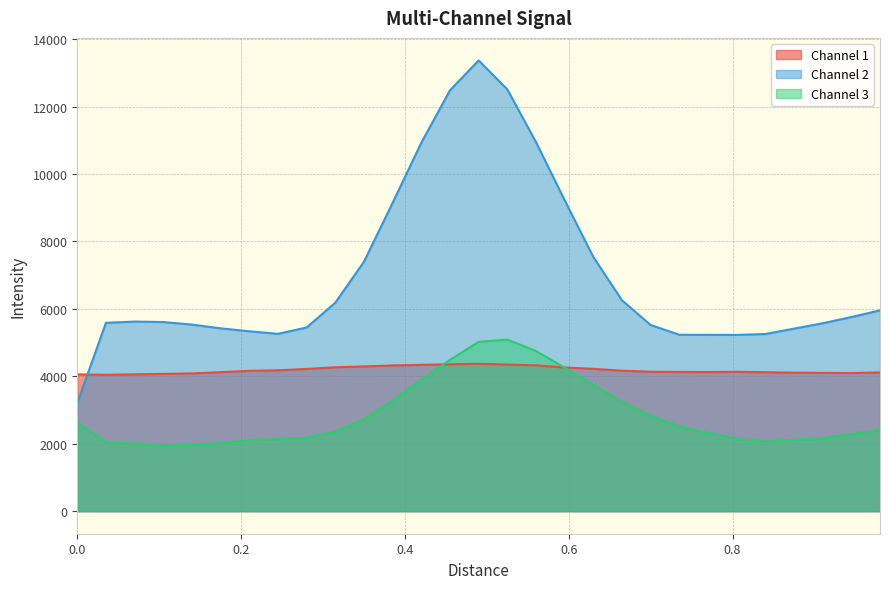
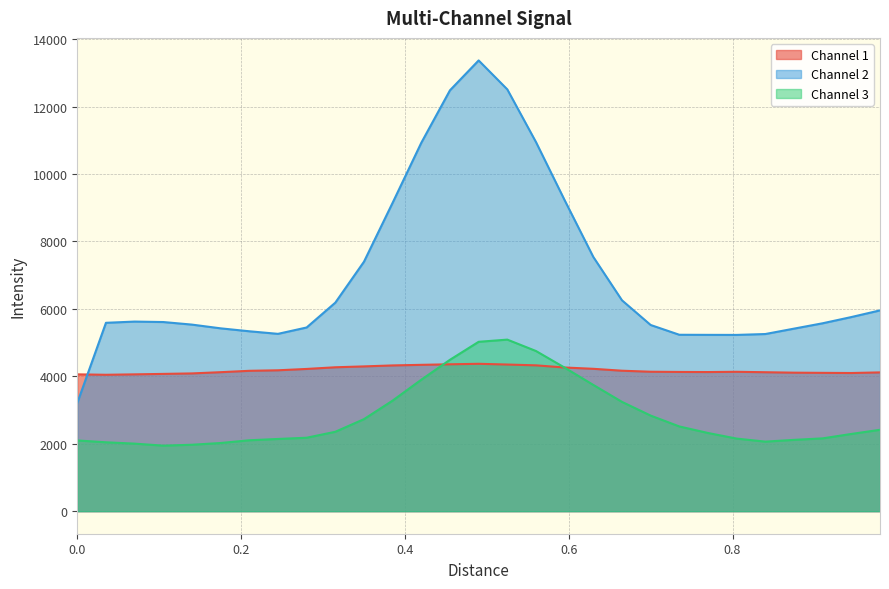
Channel 3, 0.0: 2600 -> 2100
